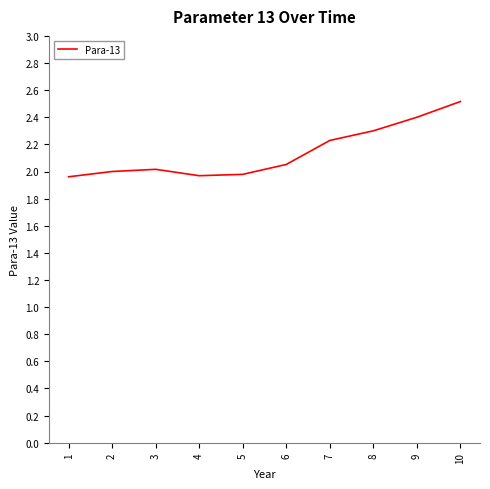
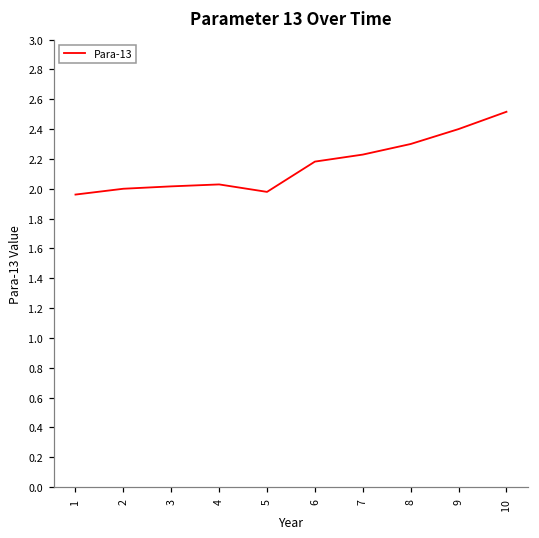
4: 1.97 -> 2.03
6: 2.05 -> 2.18
